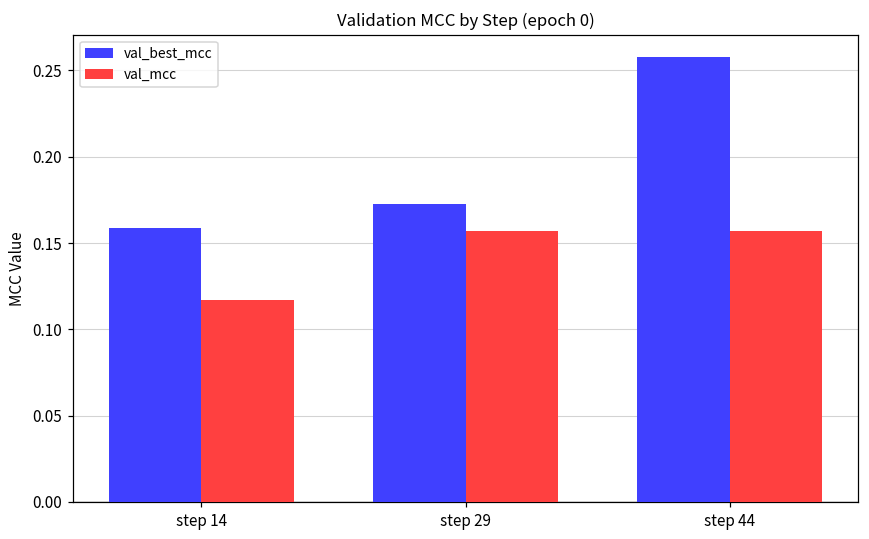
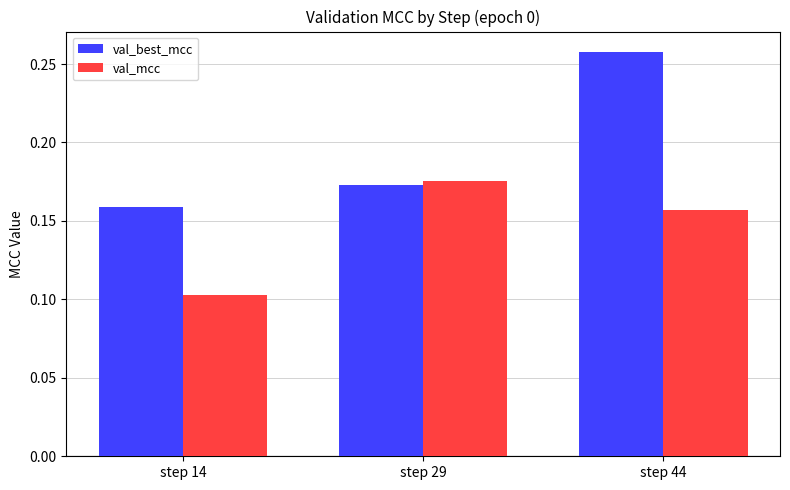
val_mcc, step 14: 0.117 -> 0.103
val_mcc, step 29: 0.157 -> 0.175
